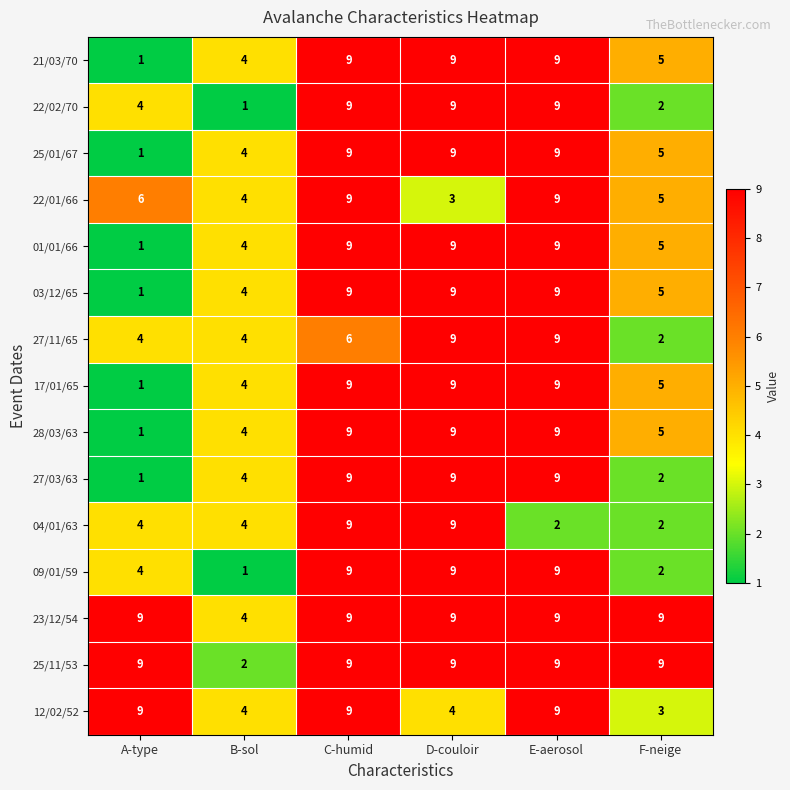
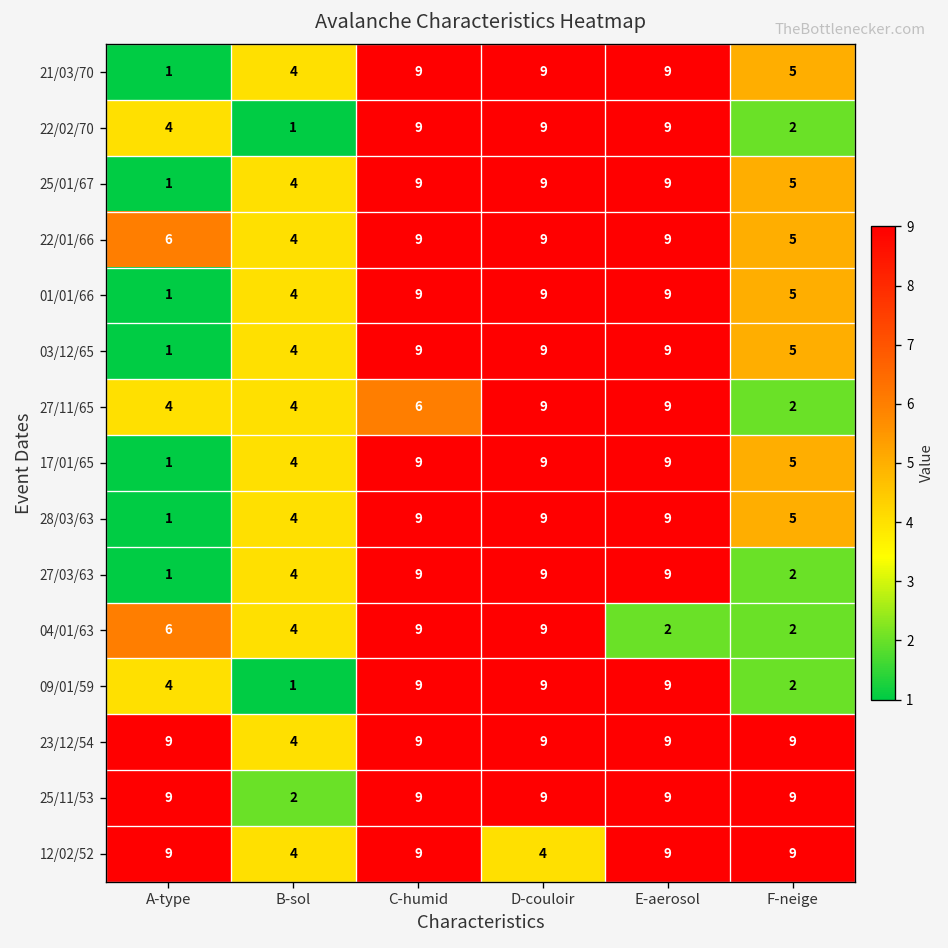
22/01/66, D-couloir: 3 -> 9
04/01/63, A-type: 4 -> 6
12/02/52, F-neige: 3 -> 9
